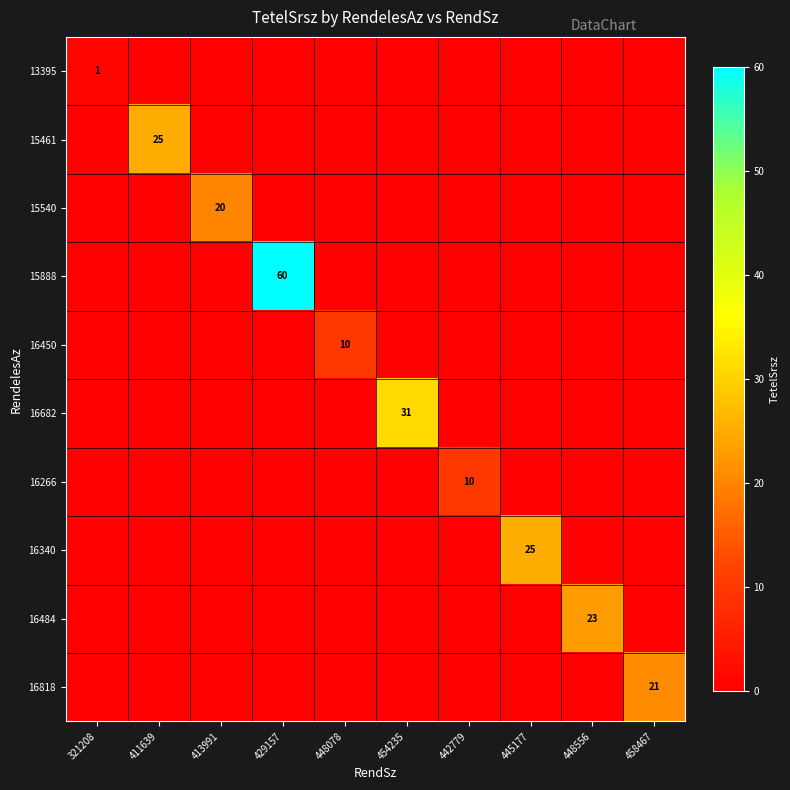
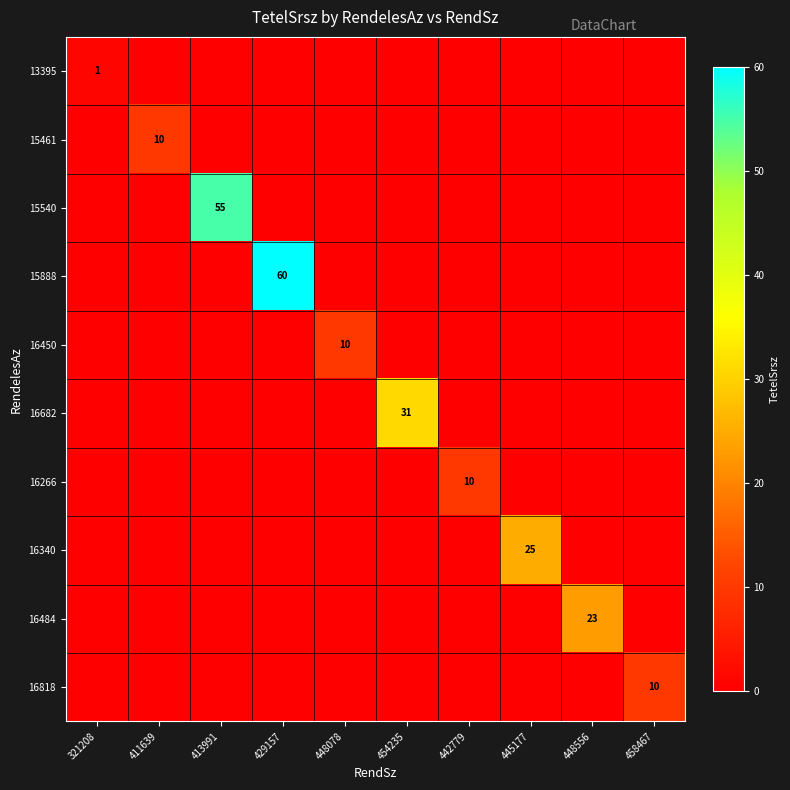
15461, 411639: 25 -> 10
15540, 413991: 20 -> 55
16818, 458467: 21 -> 10
